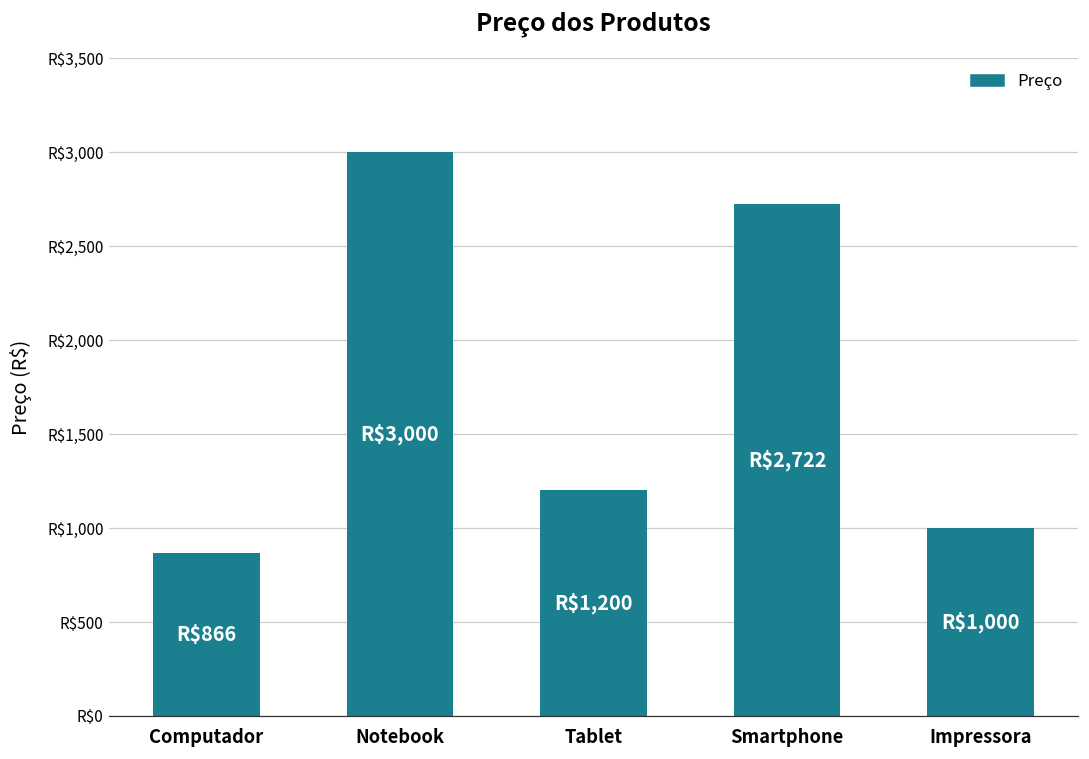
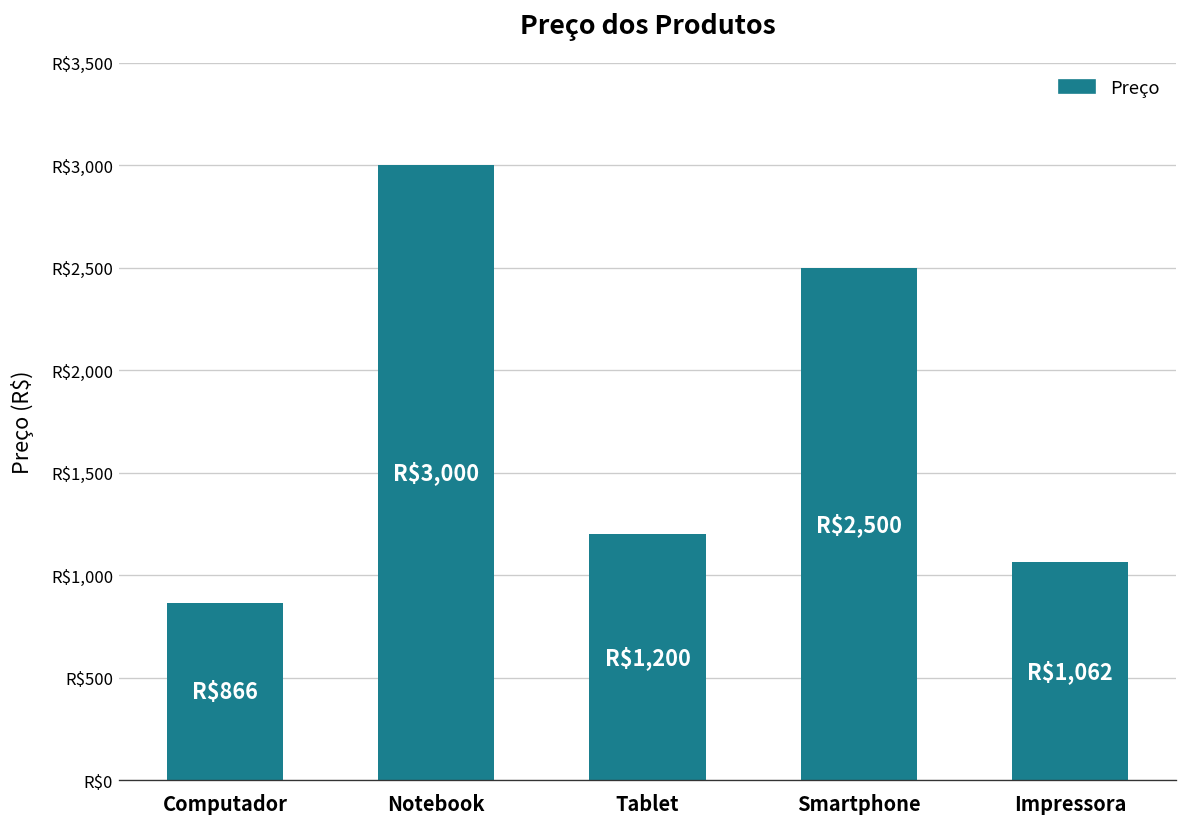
Smartphone: $2,722 -> $2,500
Impressora: $1,000 -> $1,062
